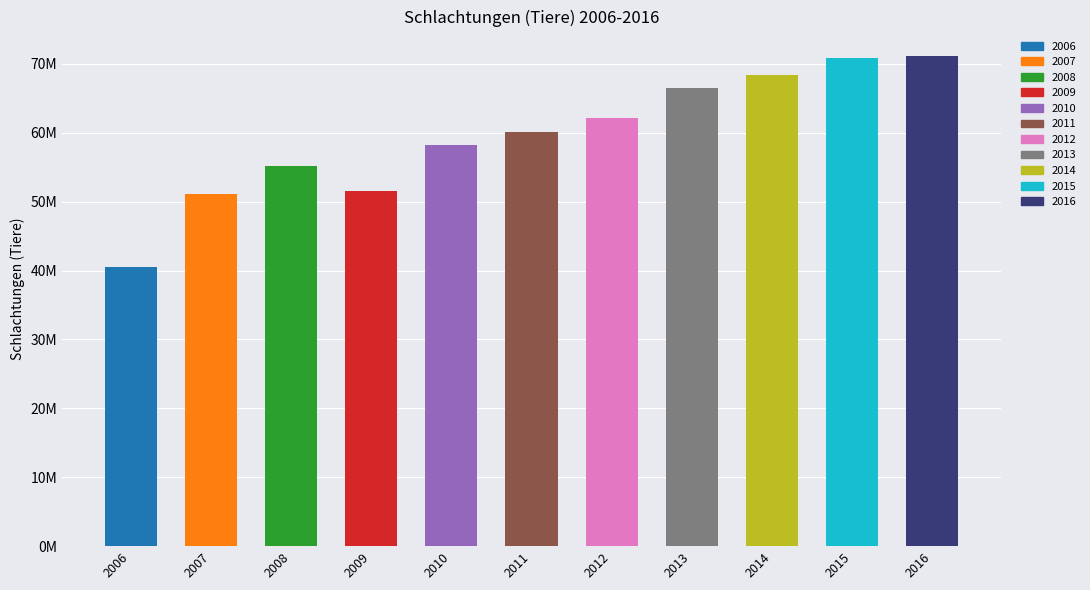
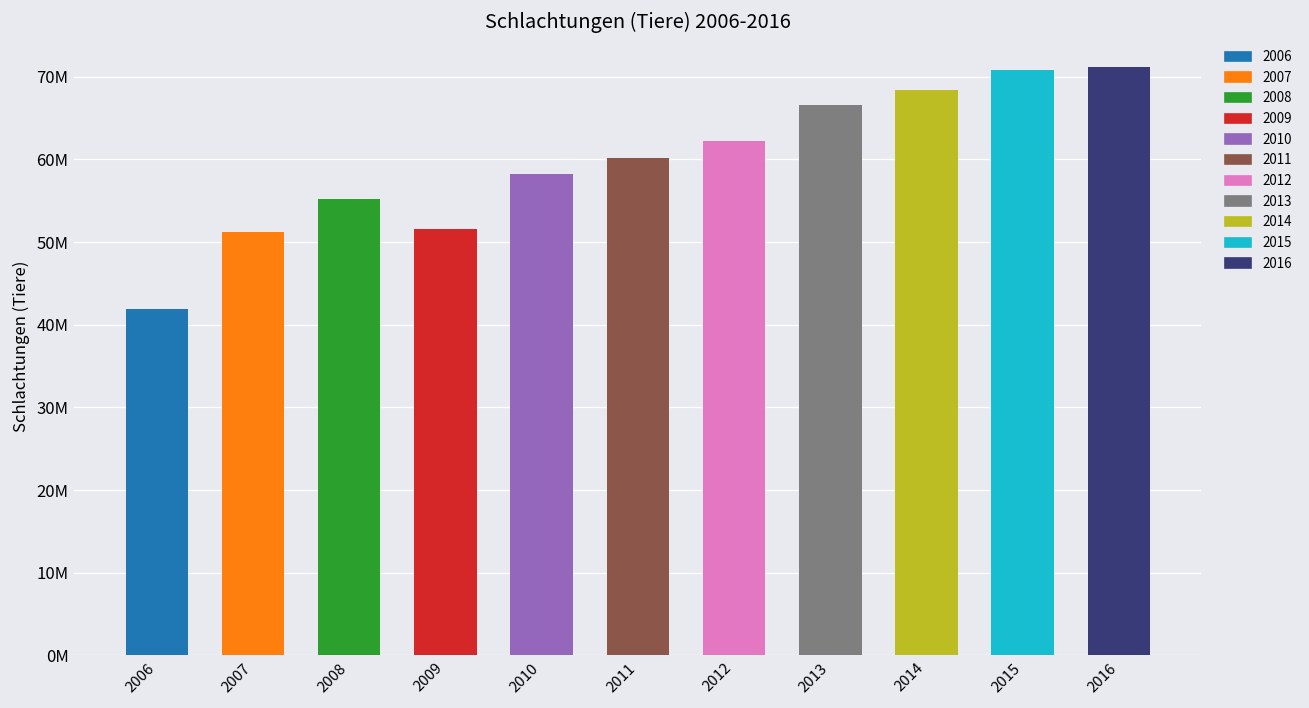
2006: 41000000 -> 42000000
